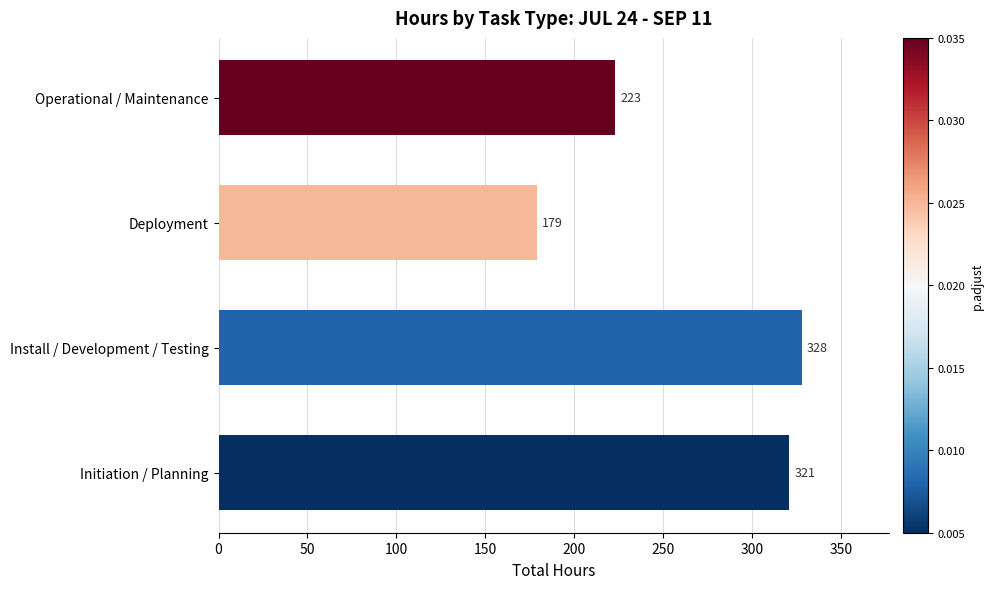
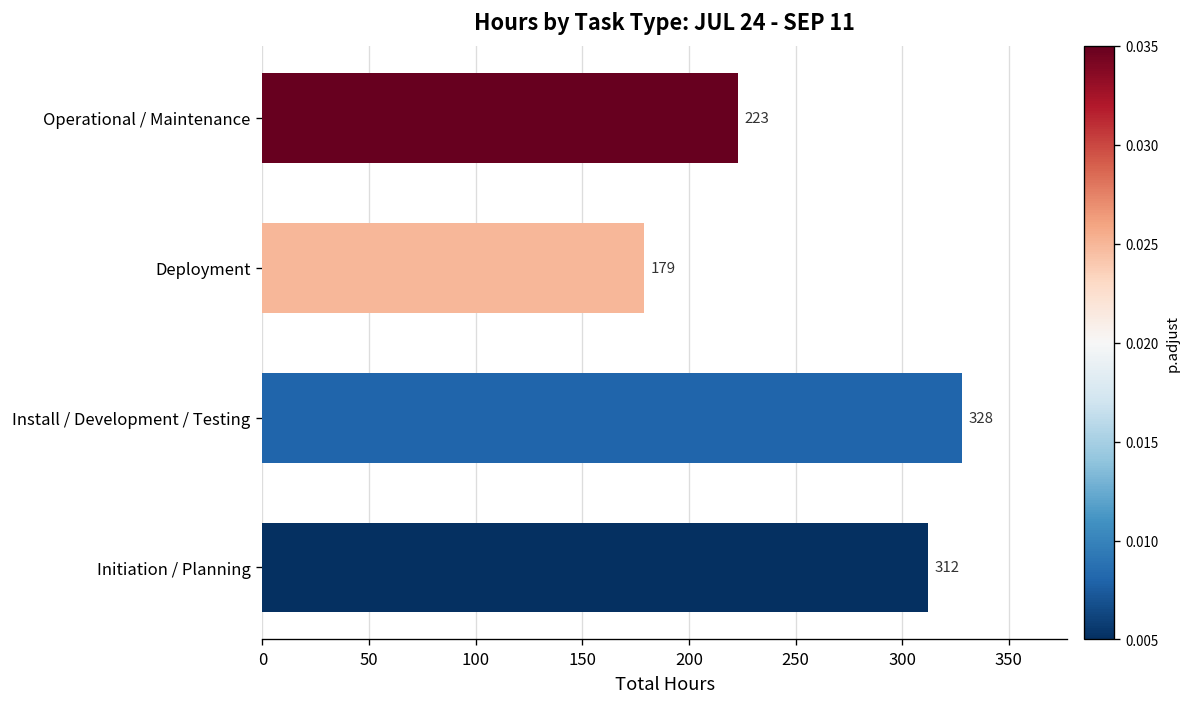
Initiation / Planning: 321 -> 312
